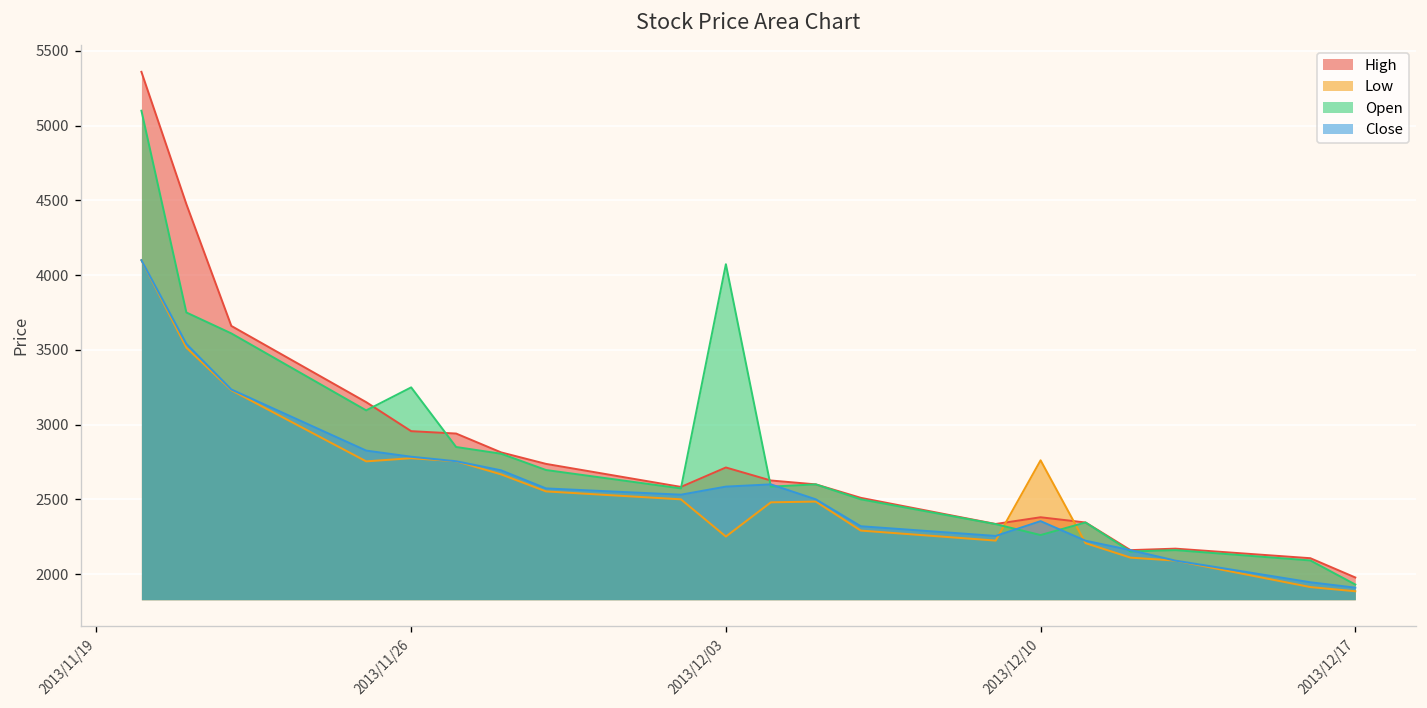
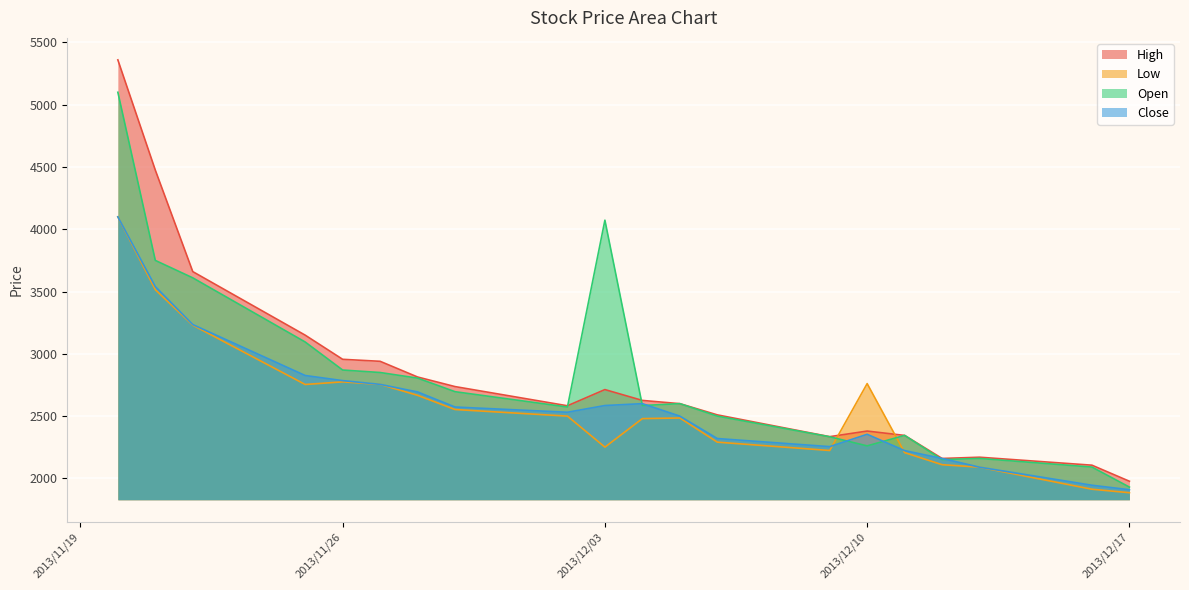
Open, 2013/11/26: 3250 -> 2870
